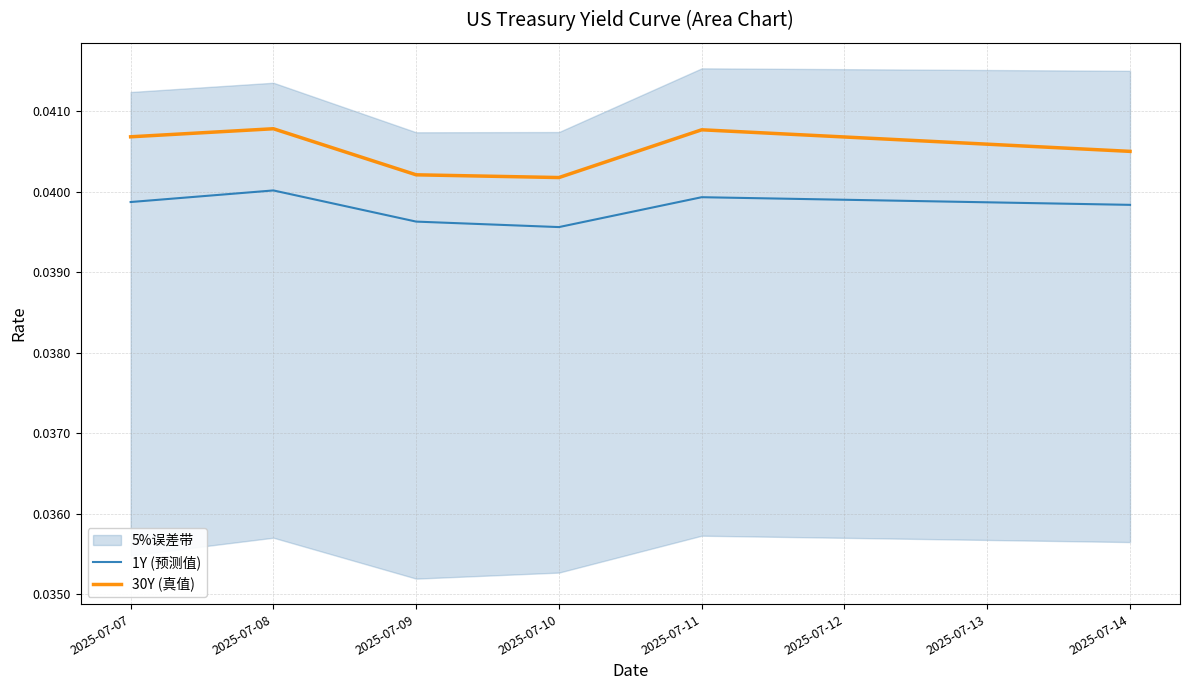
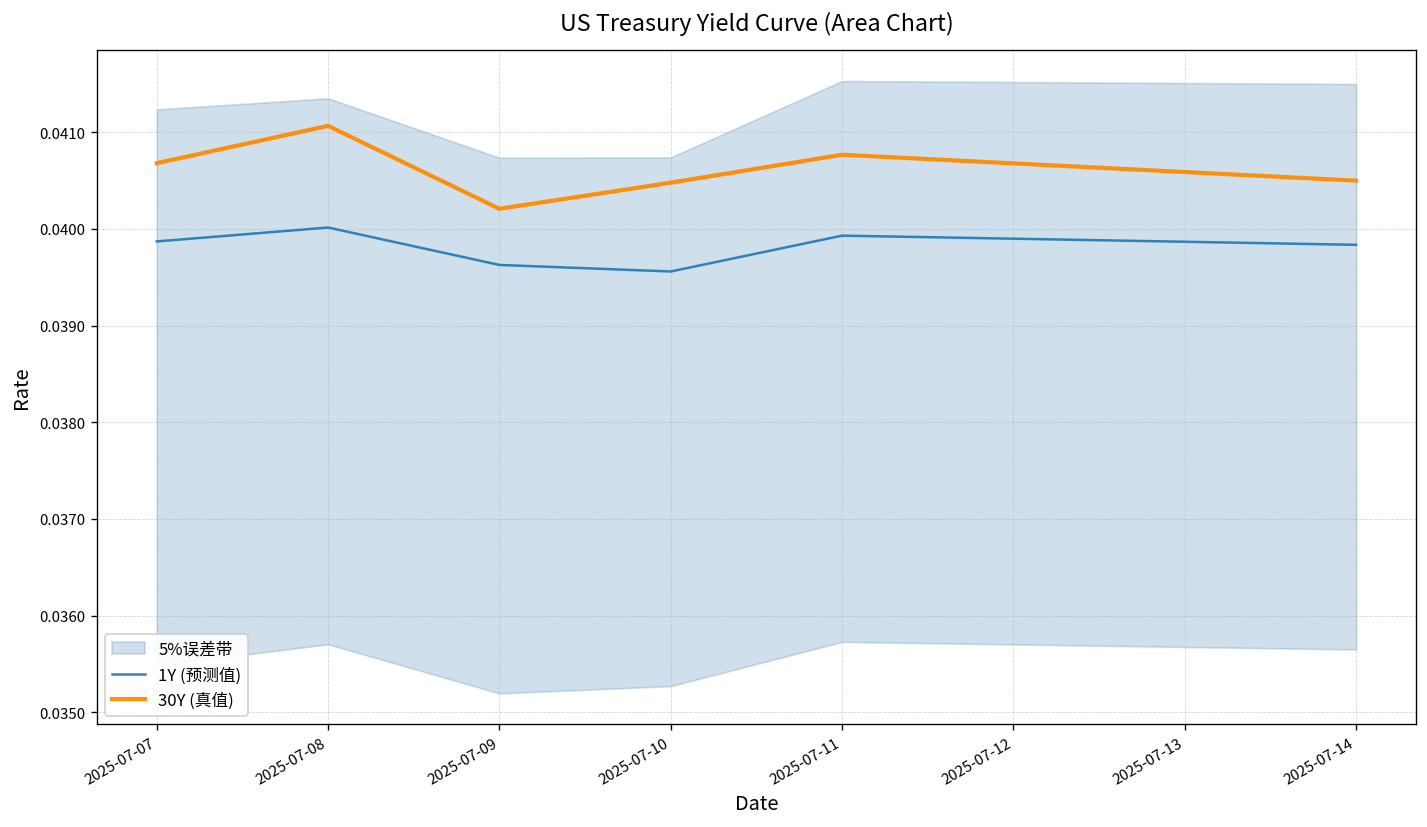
30Y (真值), 2025-07-08: 0.0408 -> 0.0411
30Y (真值), 2025-07-10: 0.0402 -> 0.0405
